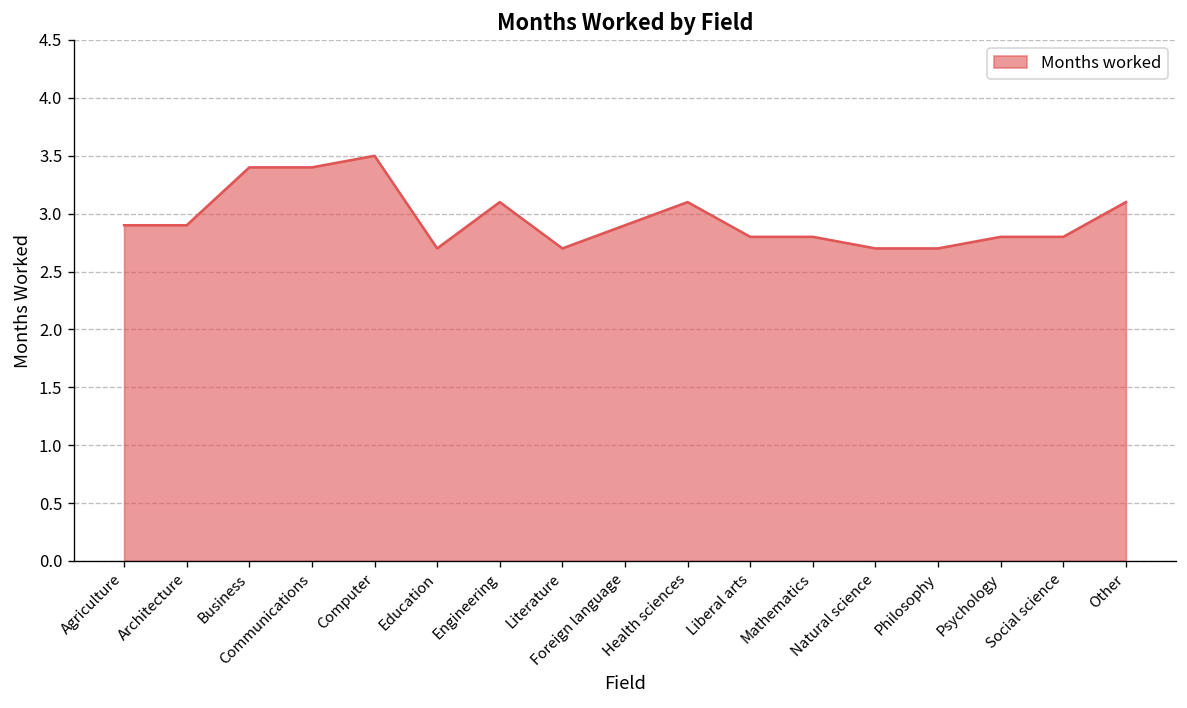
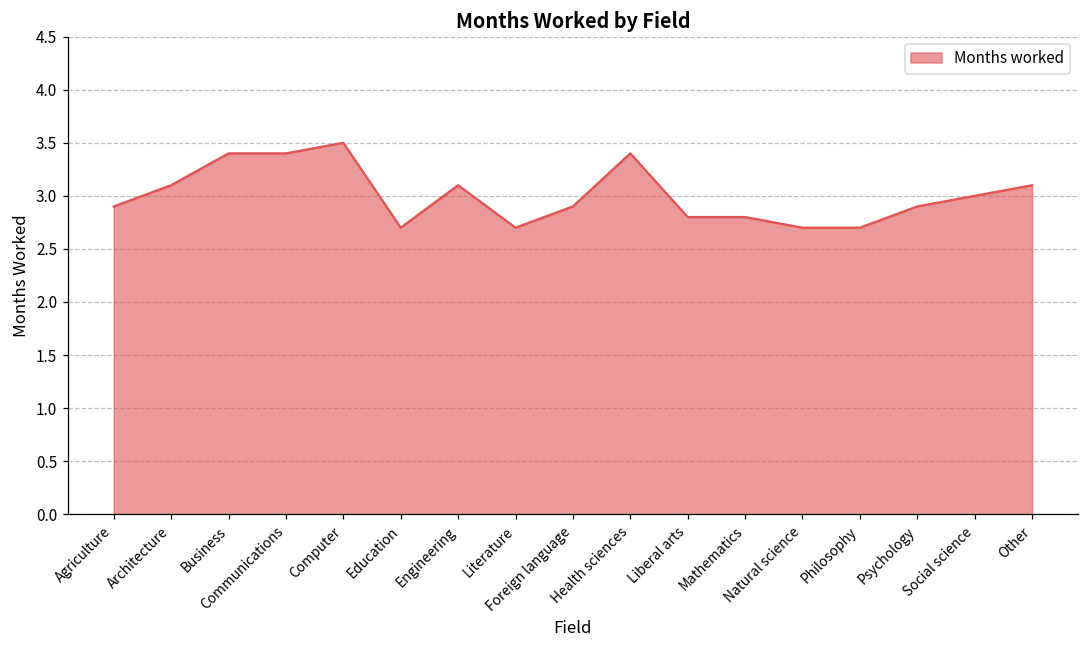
Architecture: 2.9 -> 3.1
Health sciences: 3.1 -> 3.4
Psychology: 2.8 -> 2.9
Social science: 2.8 -> 3.0
